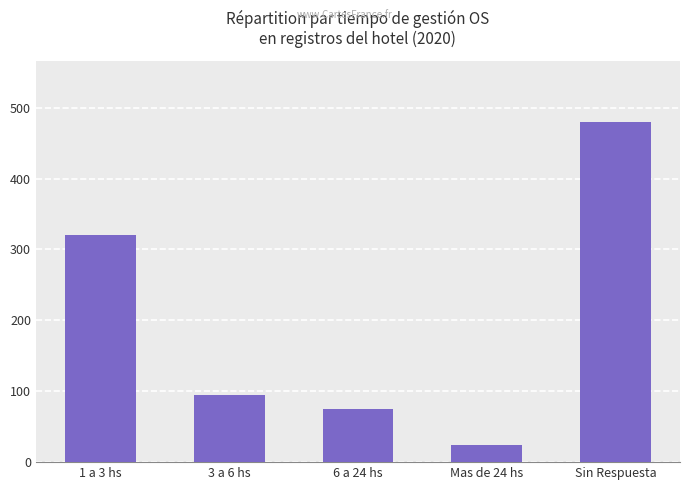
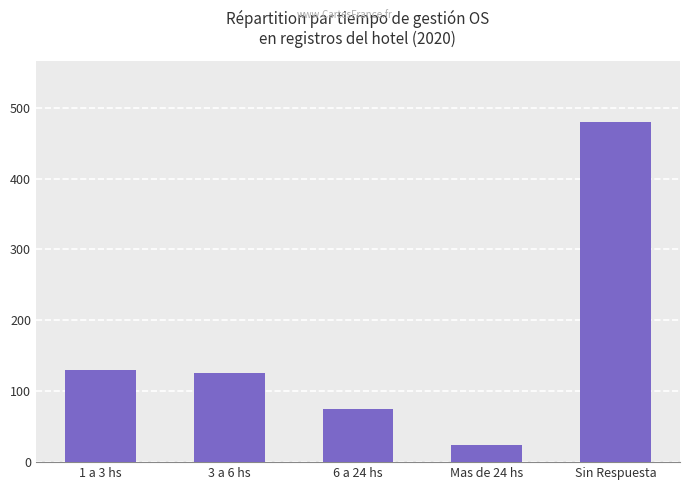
1 a 3 hs: 320 -> 130
3 a 6 hs: 100 -> 130
